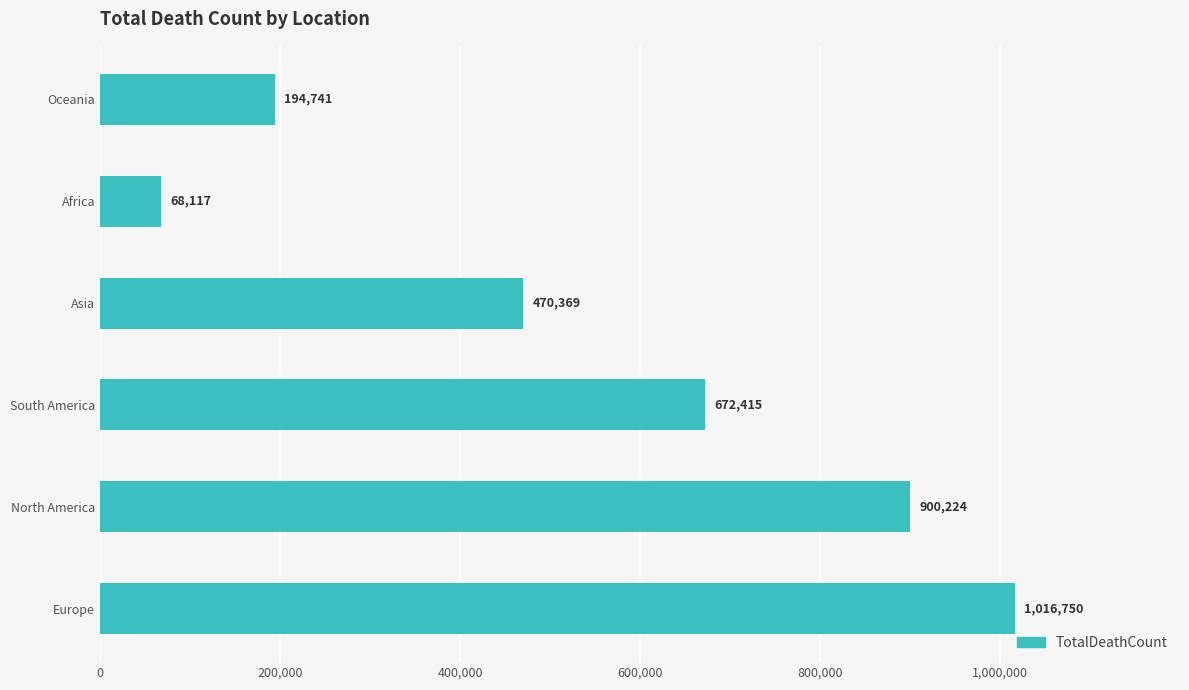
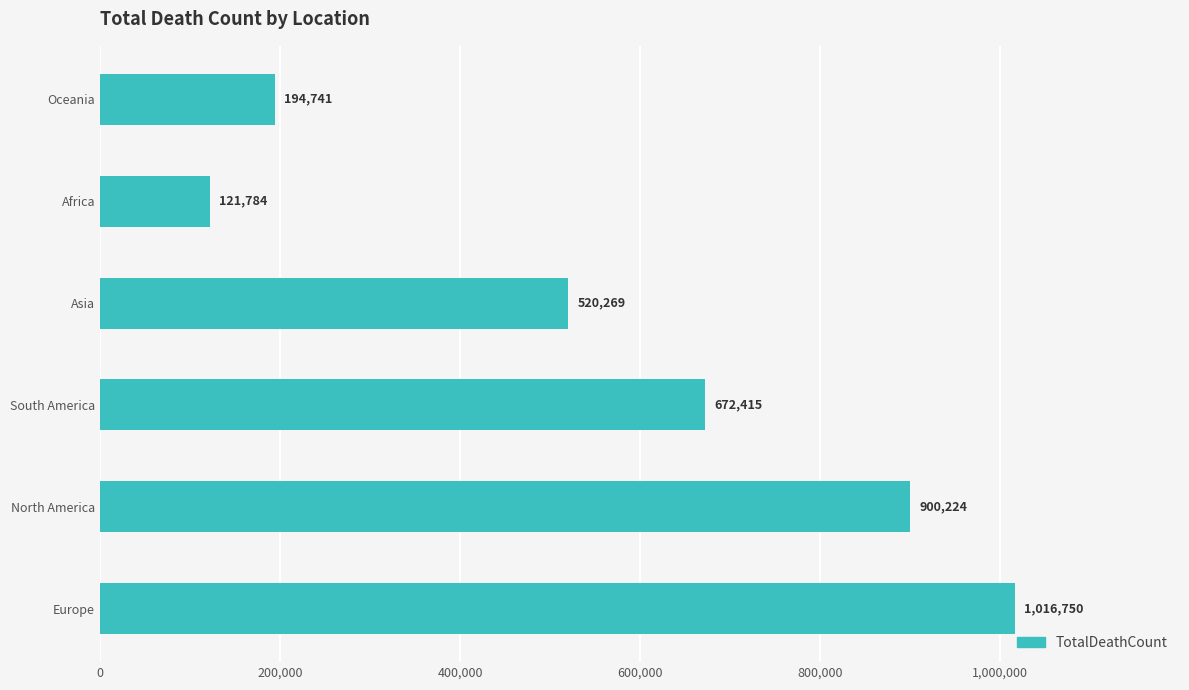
Africa: 68,117 -> 121,784
Asia: 470,369 -> 520,269
